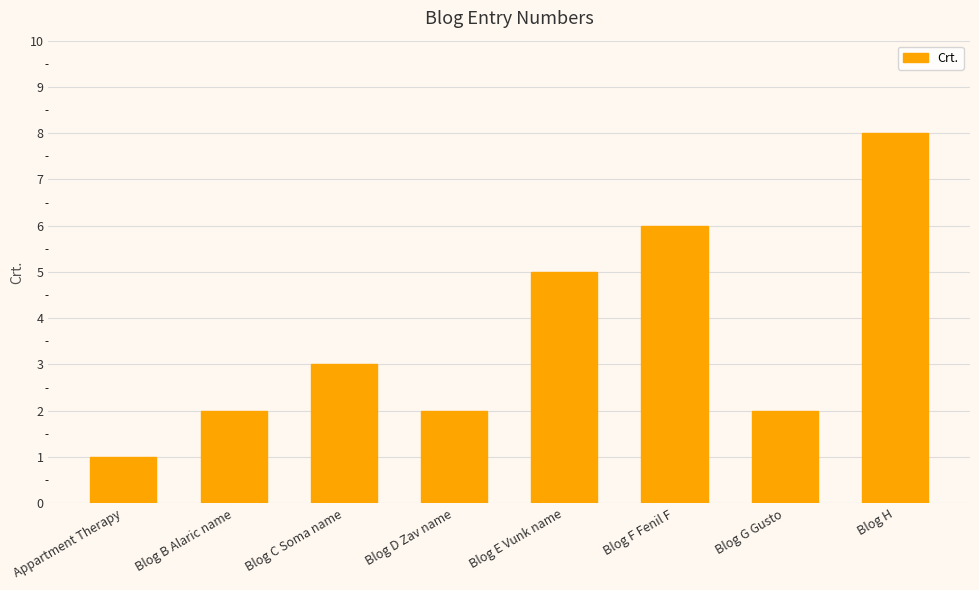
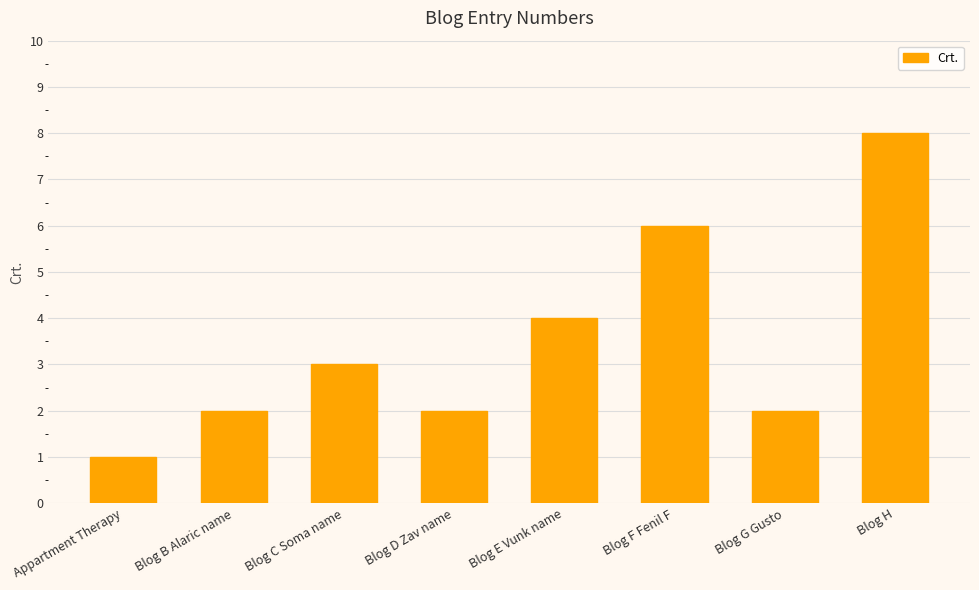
Blog E Vunk name: 5 -> 4
